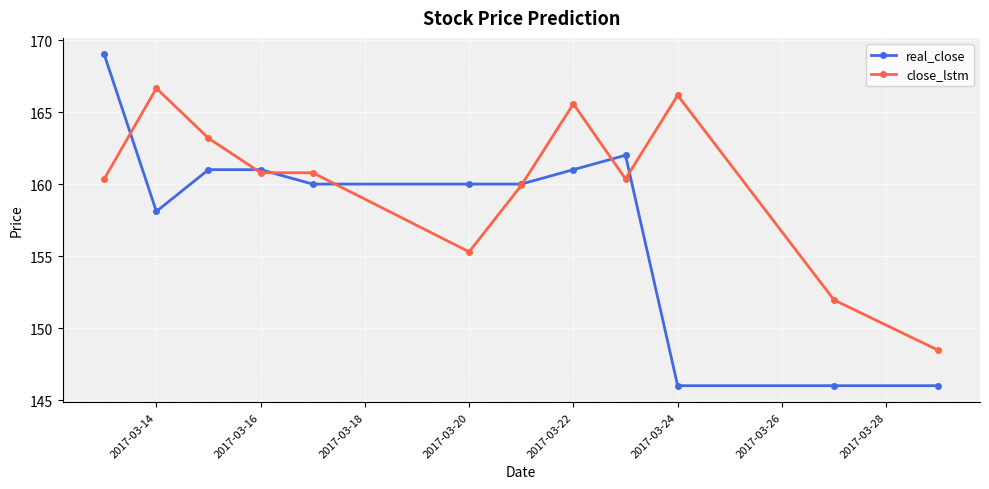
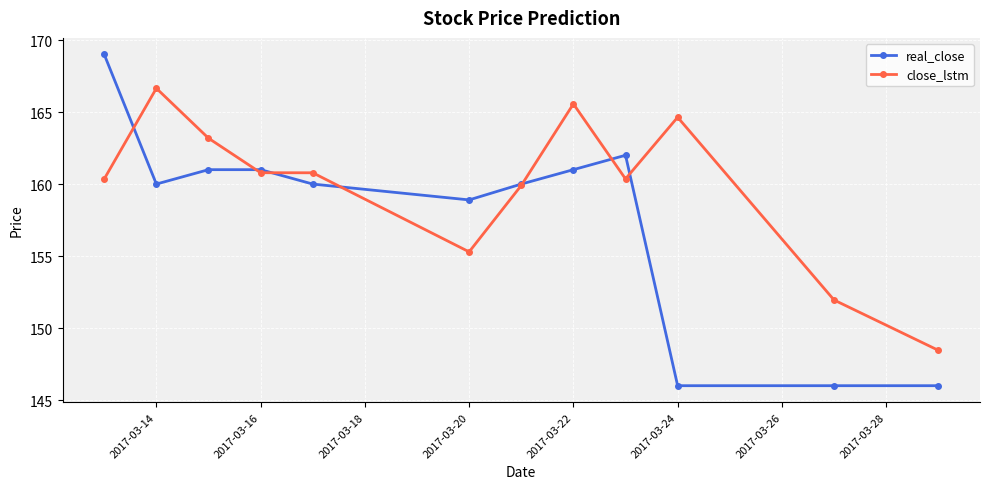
real_close, 2017-03-14: 158.1 -> 160.0
real_close, 2017-03-20: 160.0 -> 158.9
close_lstm, 2017-03-24: 166.2 -> 164.6
